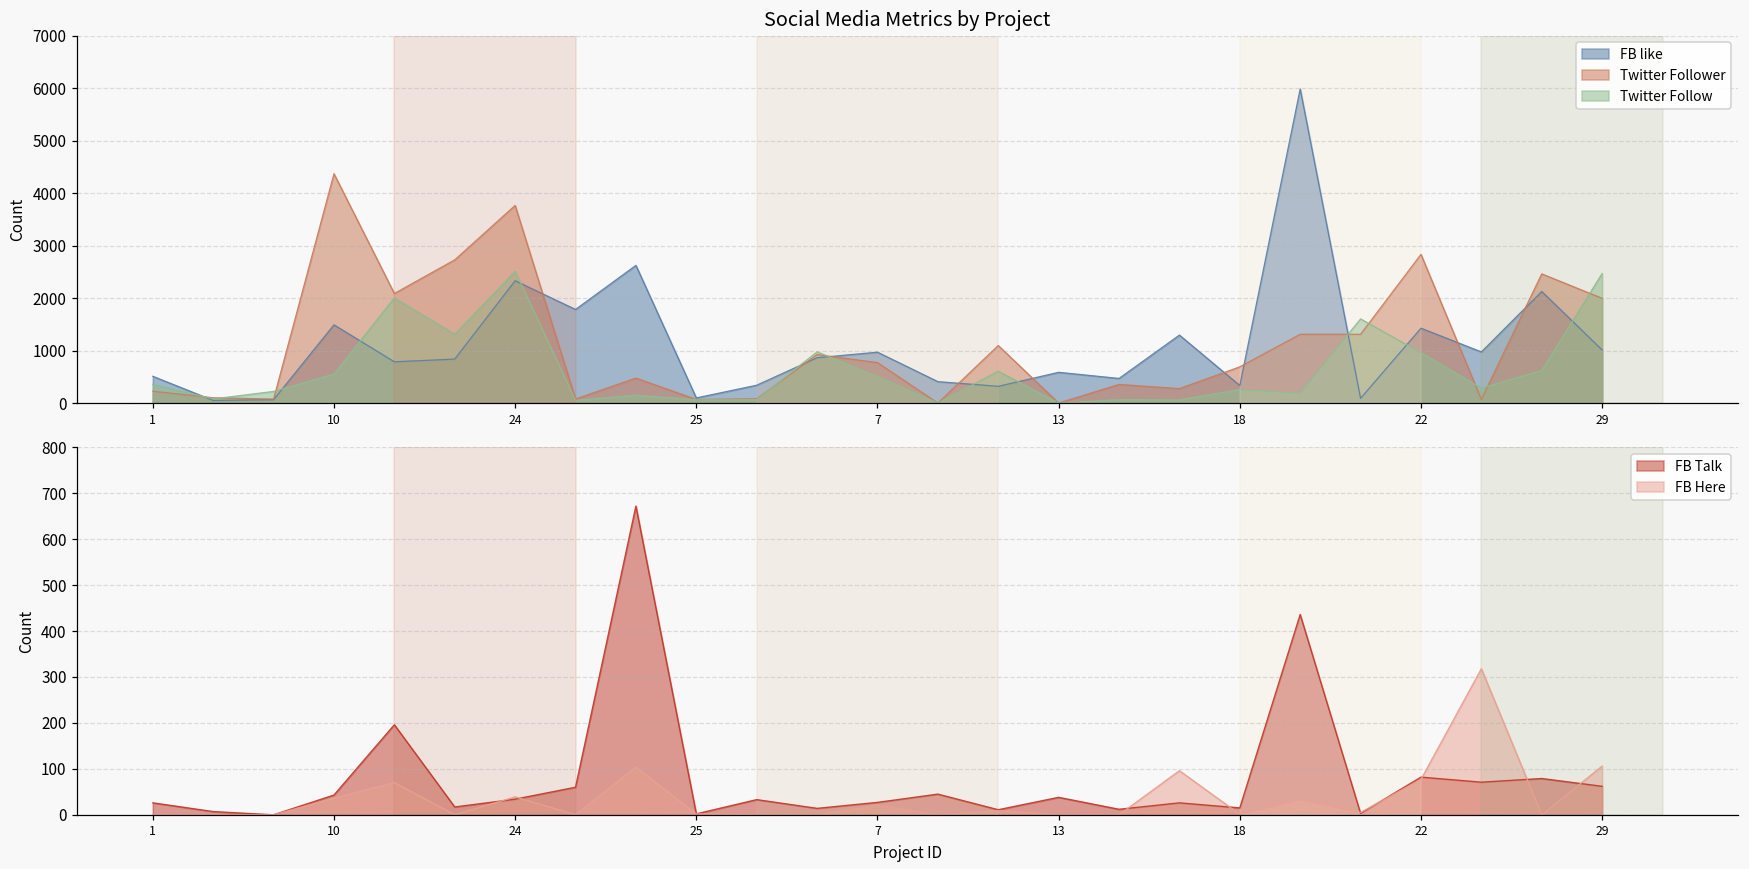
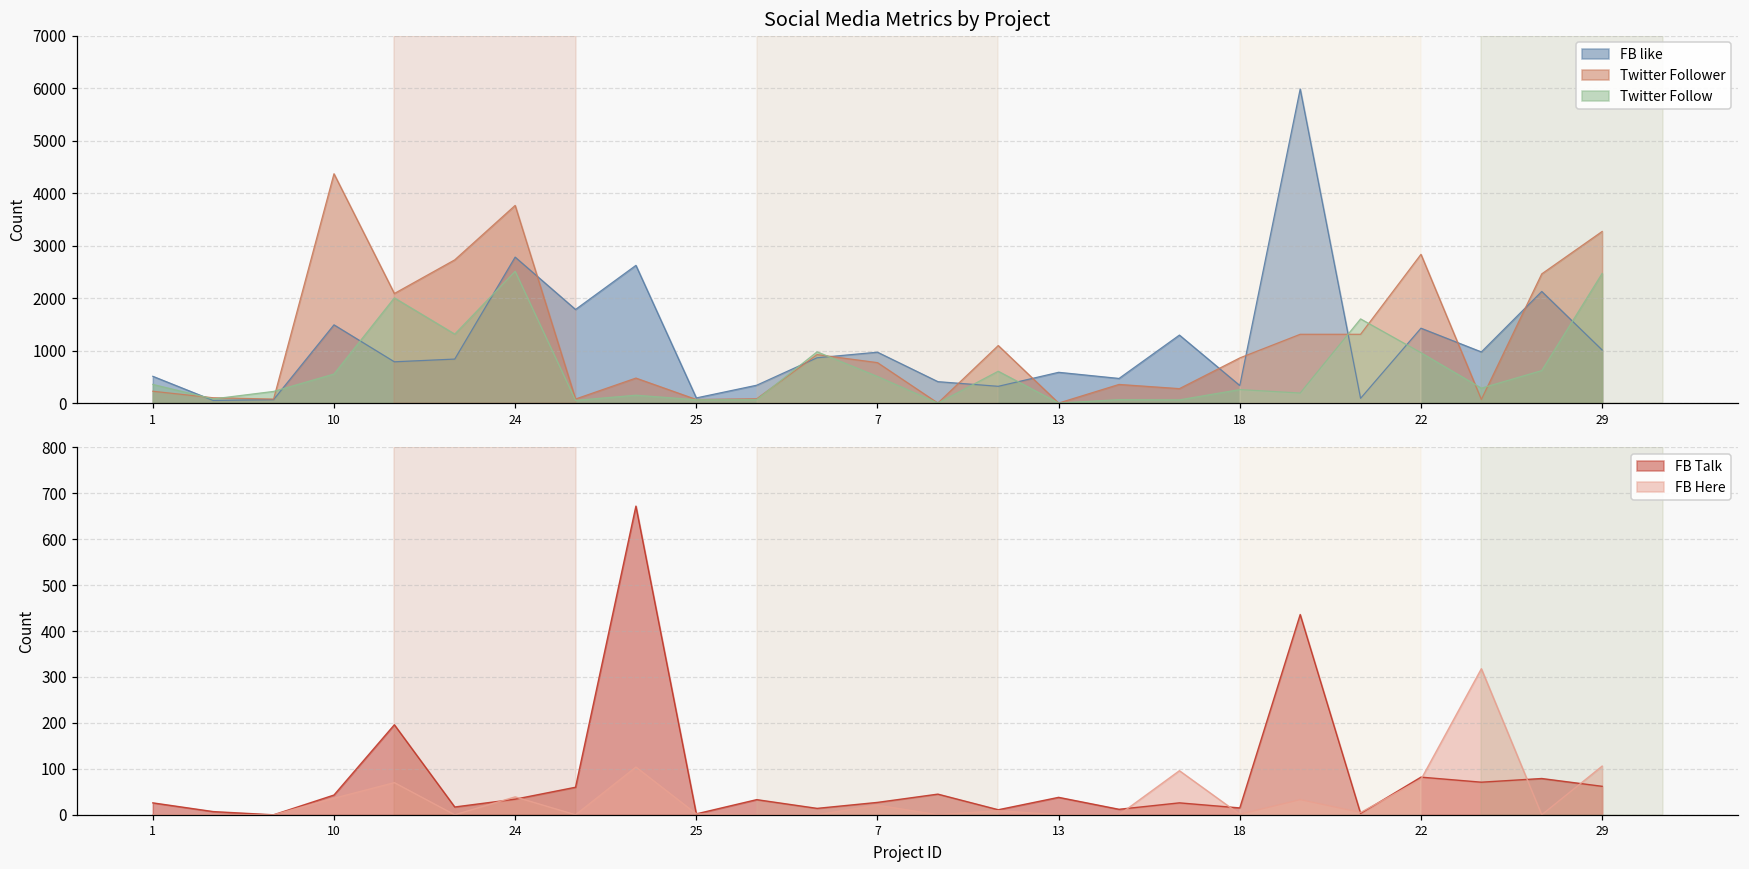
Social Media Metrics by Project, FB like, 24: 2300 -> 2800
Social Media Metrics by Project, Twitter Follower, 18: 700 -> 900
Social Media Metrics by Project, Twitter Follower, 29: 2000 -> 3300
